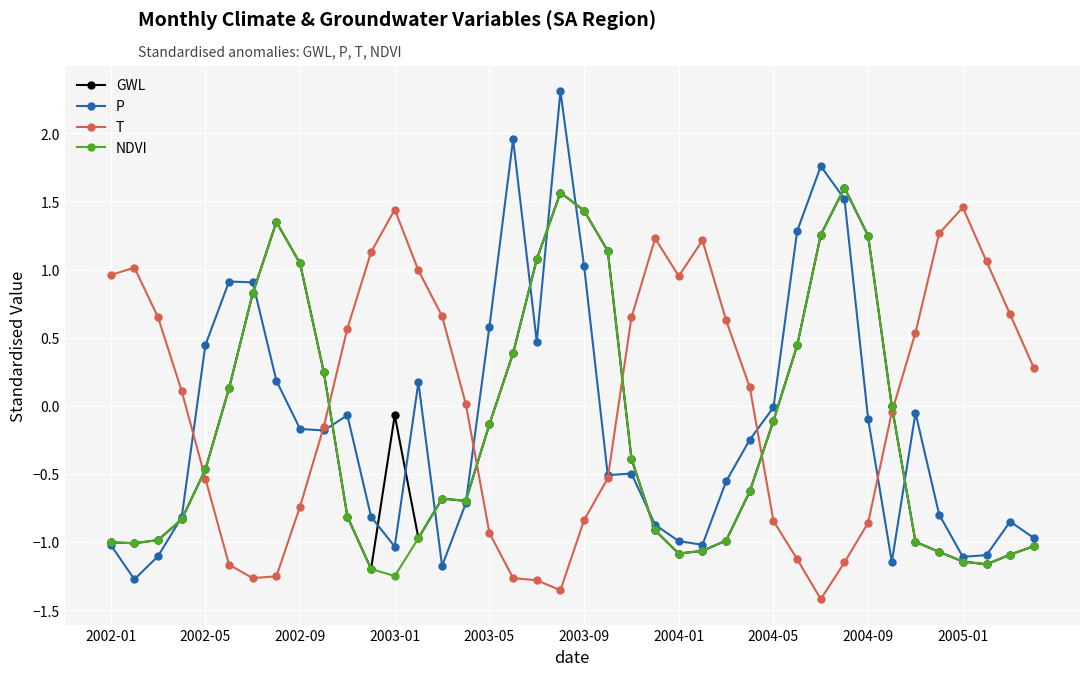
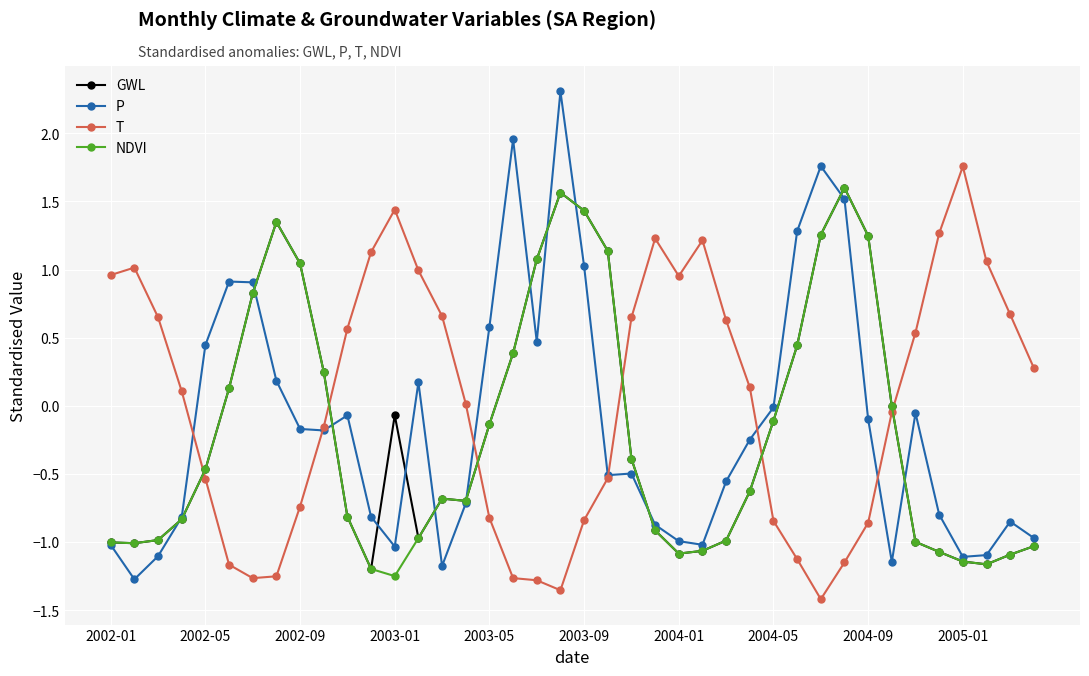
T, 2003-05: -0.93 -> -0.82
T, 2005-01: 1.46 -> 1.76
